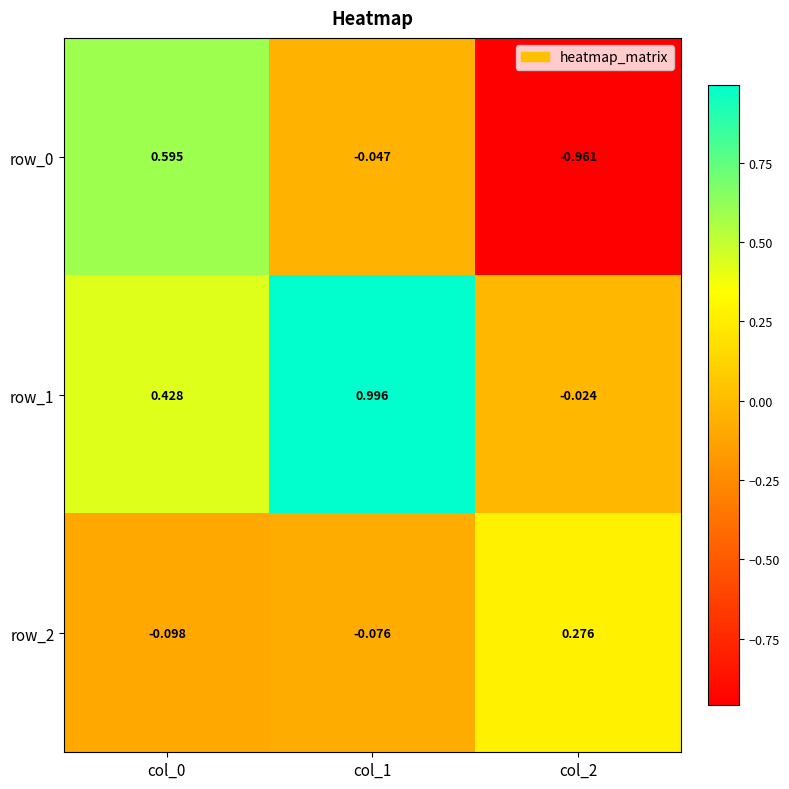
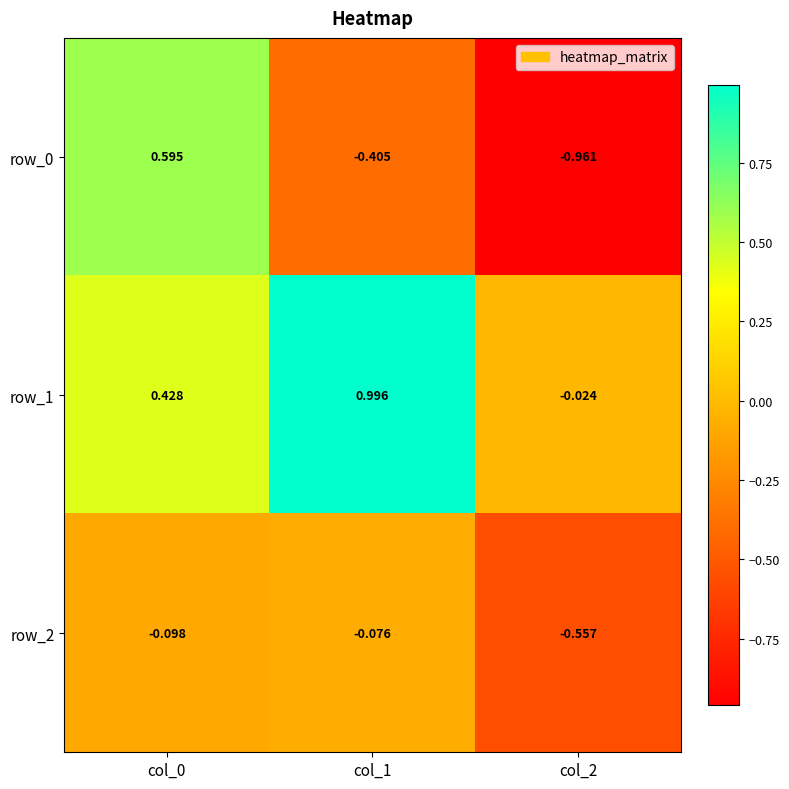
row_0, col_1: -0.047 -> -0.405
row_2, col_2: 0.276 -> -0.557
